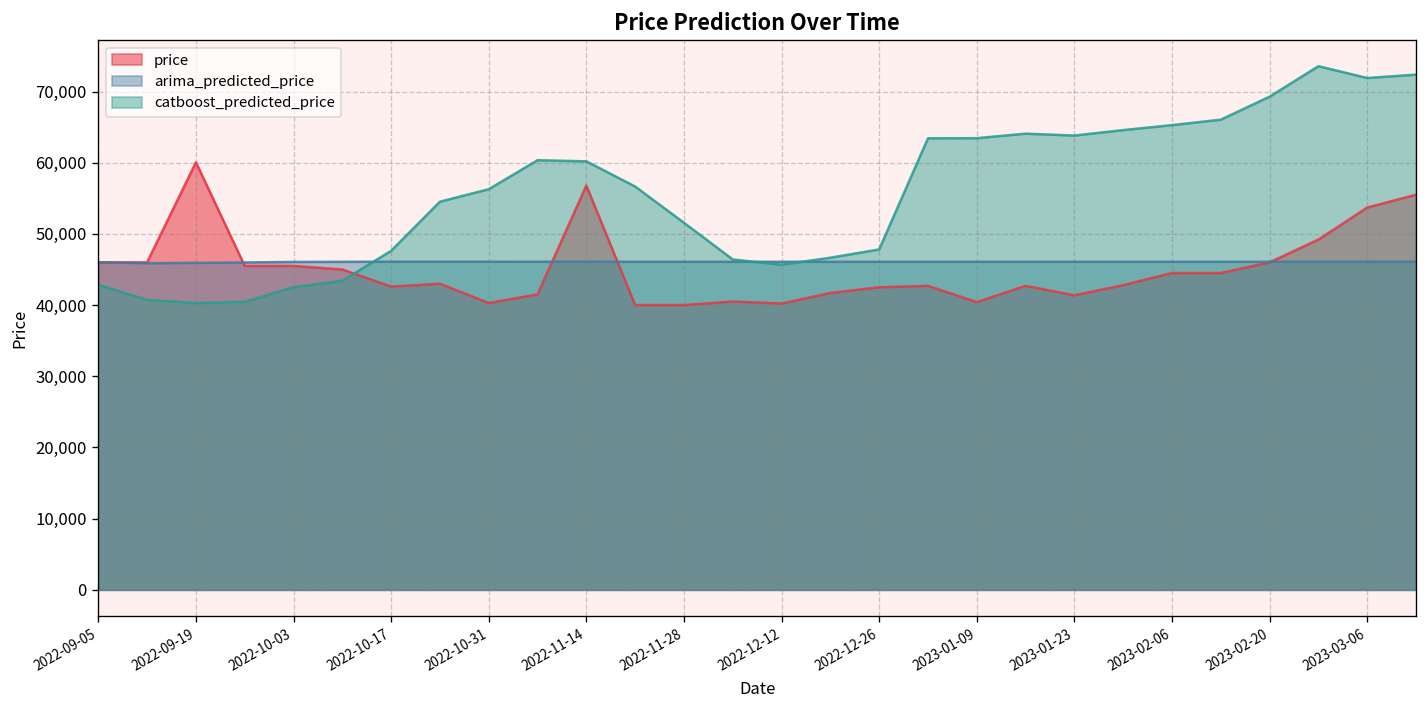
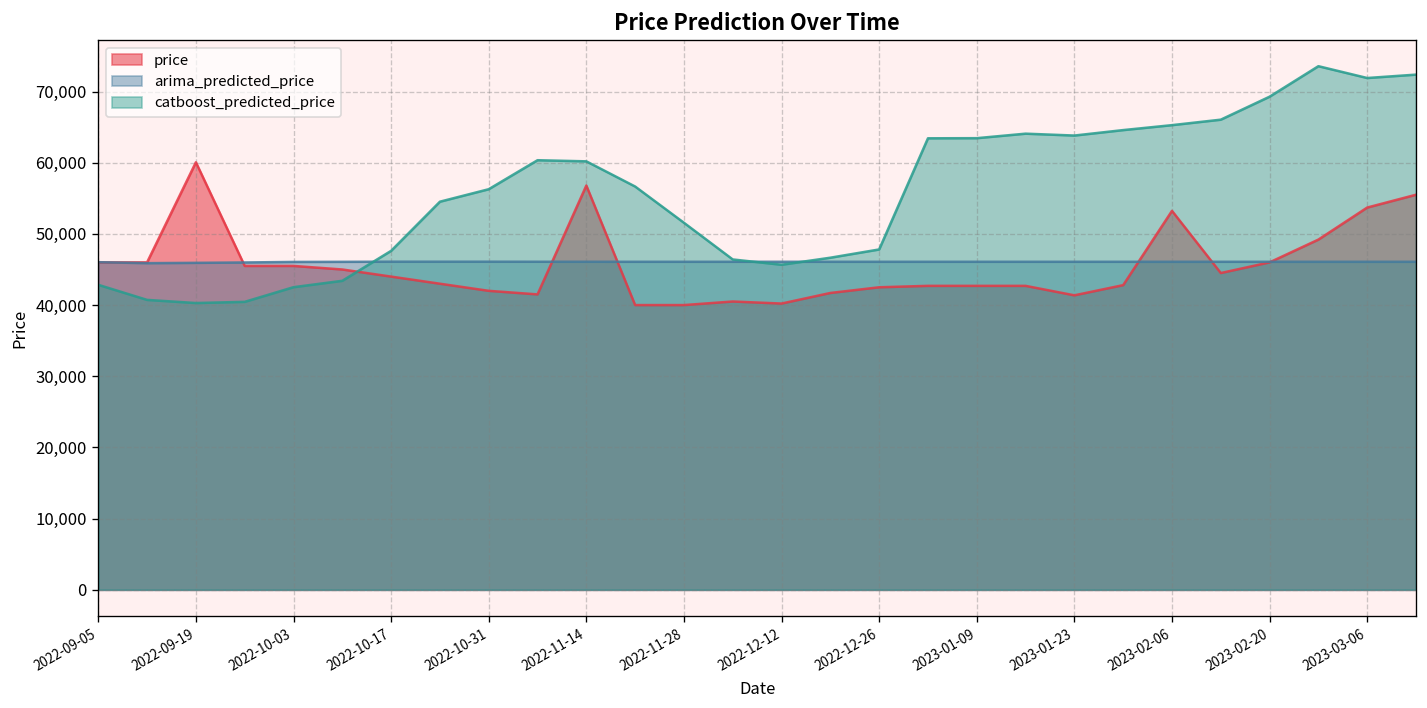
price, 2022-10-17: 43,000 -> 44,000
price, 2022-10-31: 40,000 -> 42,000
price, 2023-01-09: 40,000 -> 43,000
price, 2023-02-06: 45,000 -> 53,000
